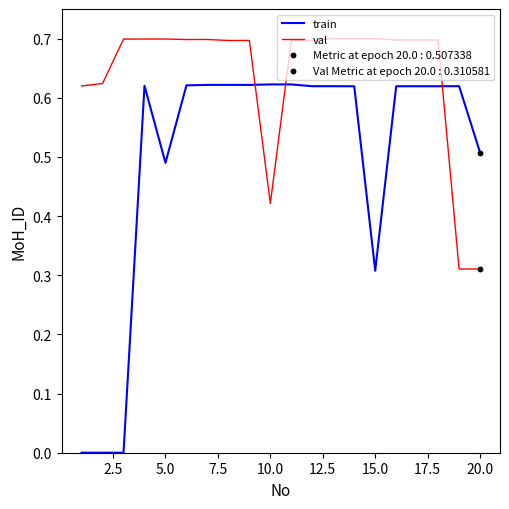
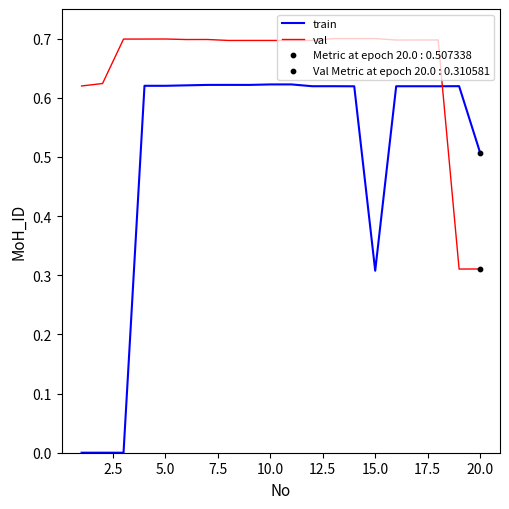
train, 5.0: 0.49 -> 0.62
val, 10.0: 0.42 -> 0.70
